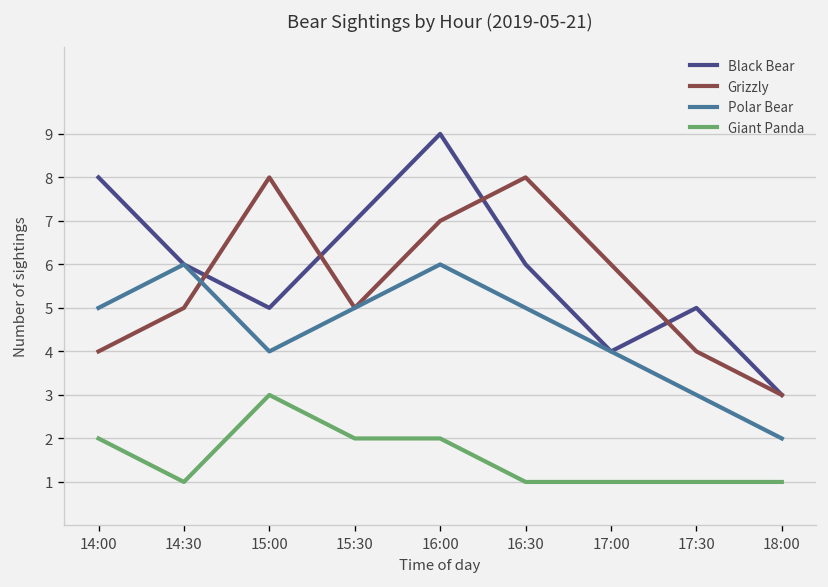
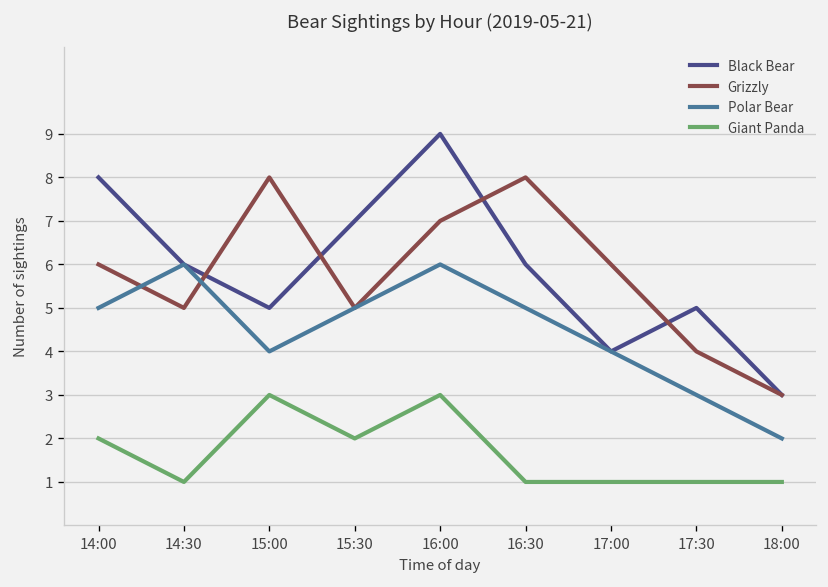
Grizzly, 14:00: 4 -> 6
Giant Panda, 16:00: 2 -> 3
